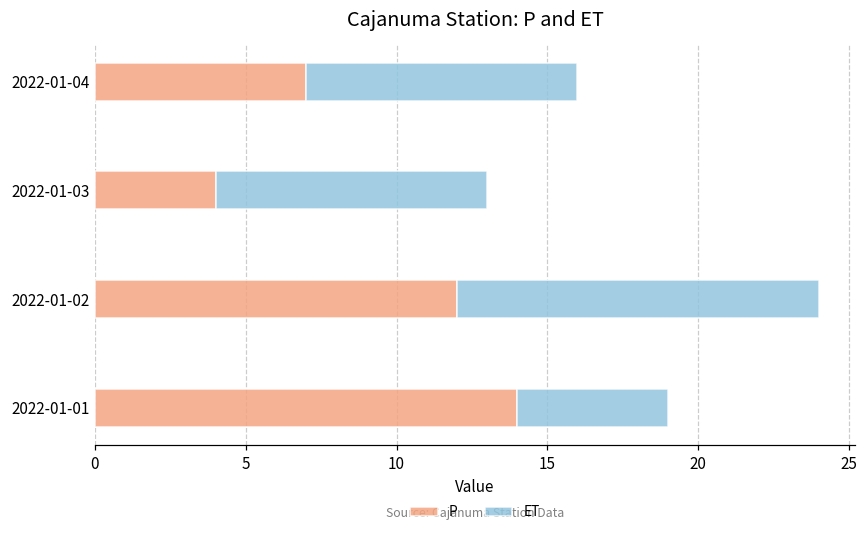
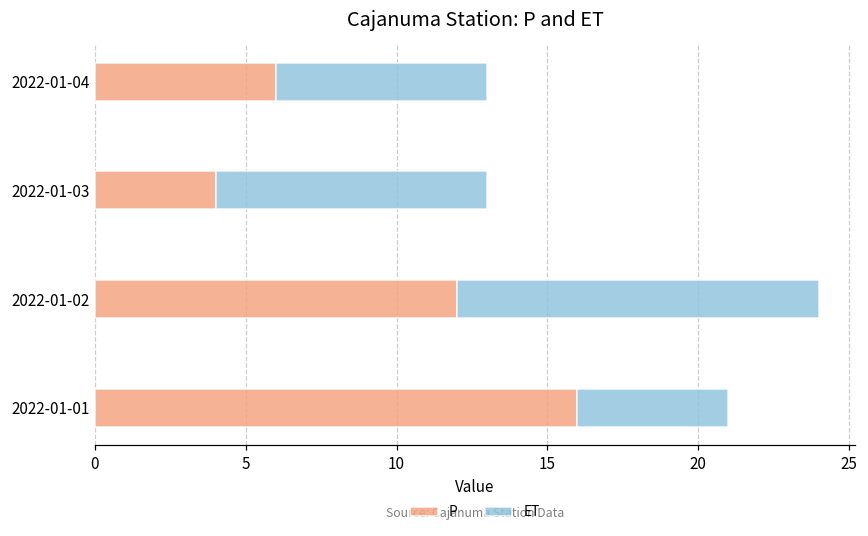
P, 2022-01-04: 7 -> 6
ET, 2022-01-04: 9 -> 7
P, 2022-01-01: 14 -> 16
